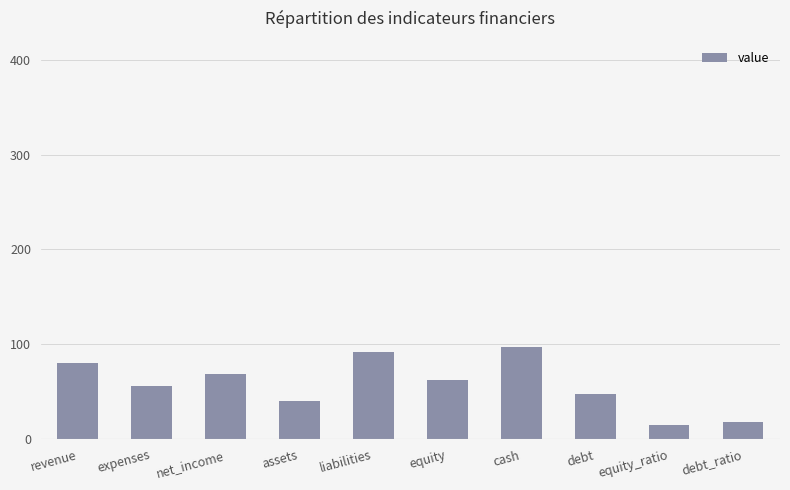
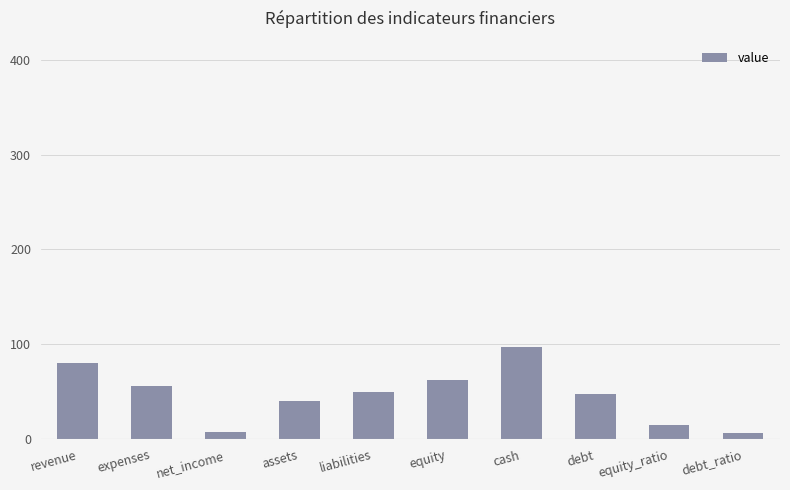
net_income: 70 -> 10
liabilities: 90 -> 50
debt_ratio: 20 -> 10
